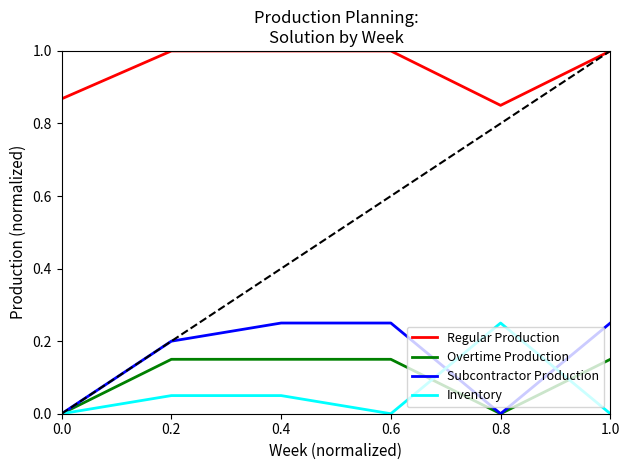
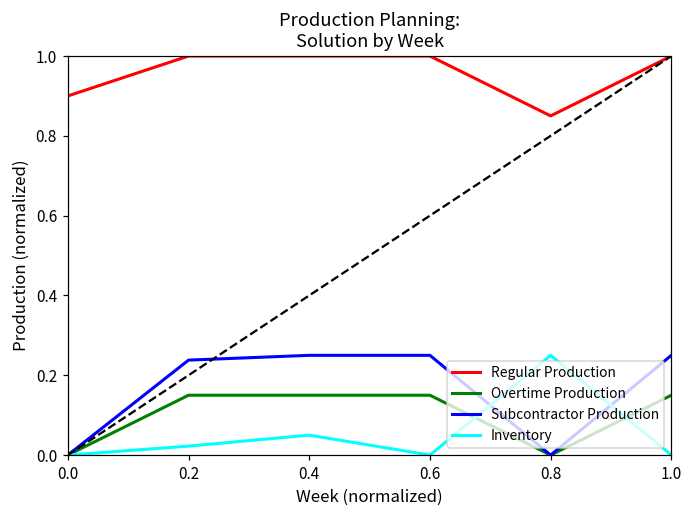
Regular Production, 0.0: 0.87 -> 0.90
Subcontractor Production, 0.2: 0.20 -> 0.24
Inventory, 0.2: 0.05 -> 0.02
